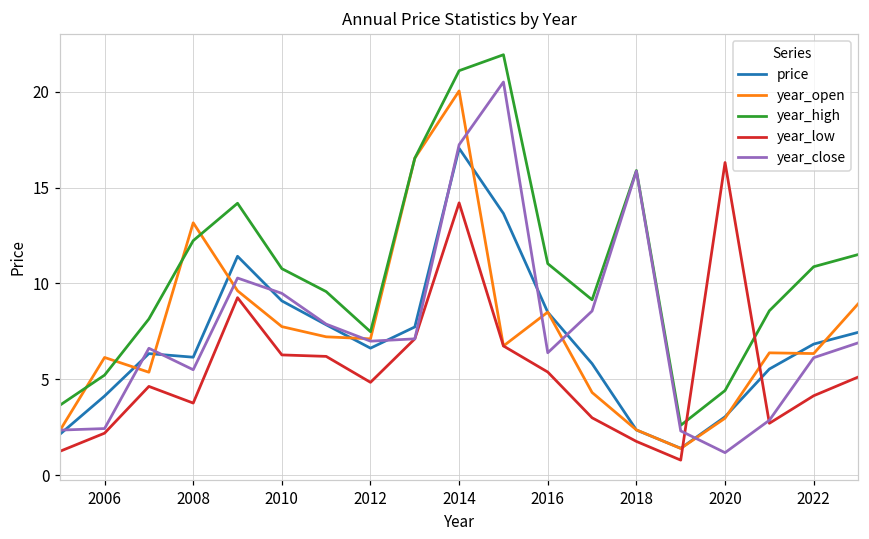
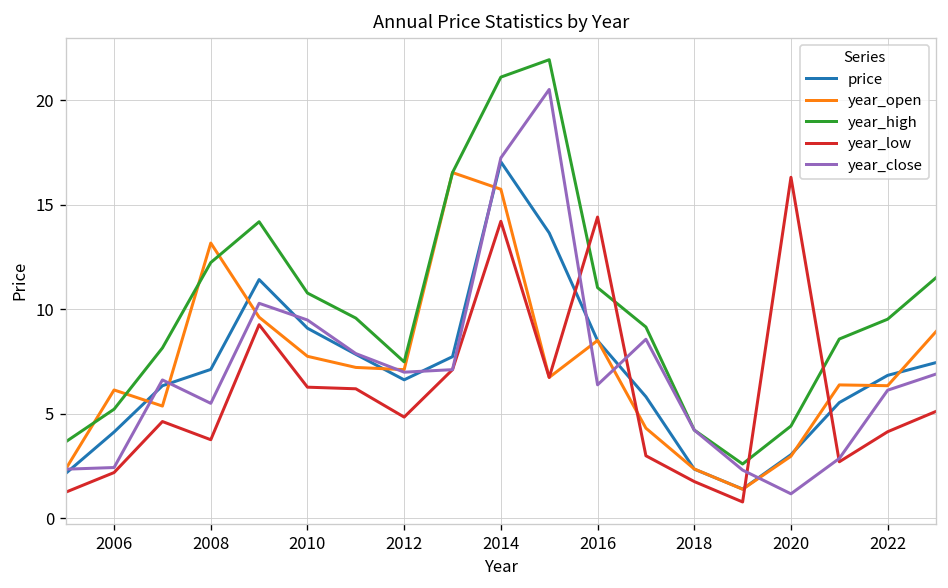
price, 2008: 6.2 -> 7.1
year_open, 2014: 20.0 -> 15.7
year_low, 2016: 5.4 -> 14.4
year_high, 2018: 15.9 -> 4.2
year_close, 2018: 15.9 -> 4.2
year_high, 2022: 10.9 -> 9.5
